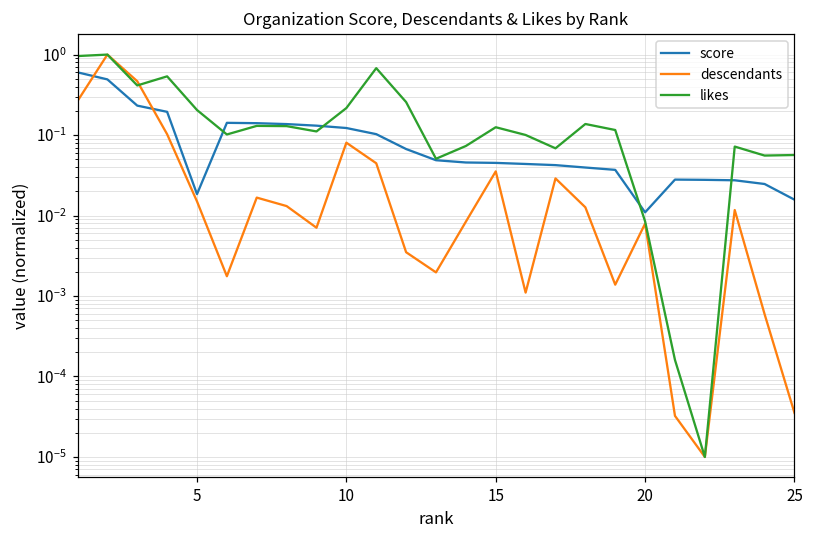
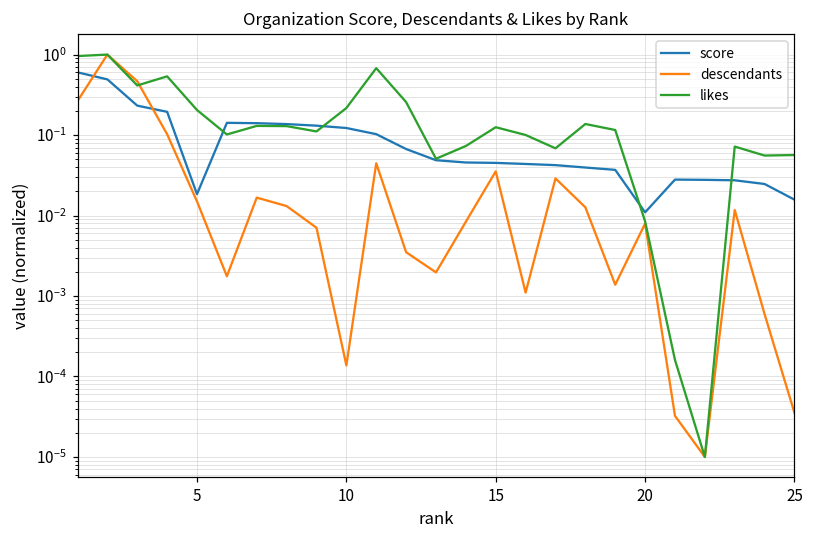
descendants, 10: 0.08 -> 0.00014
